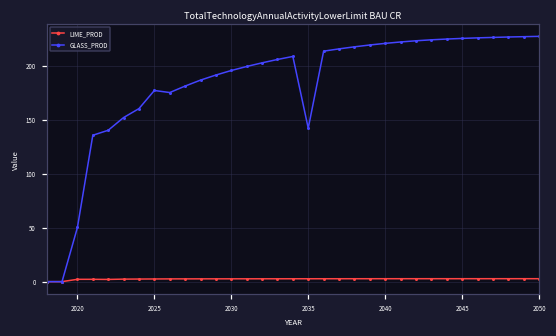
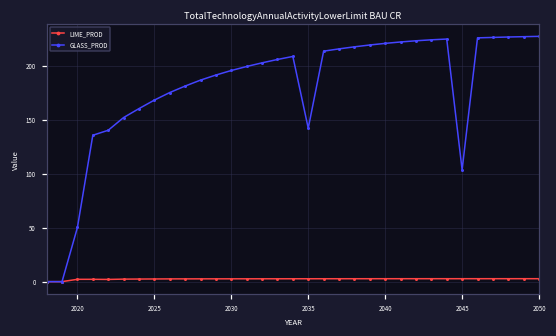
GLASS_PROD, 2025: 180 -> 170
GLASS_PROD, 2045: 230 -> 100
